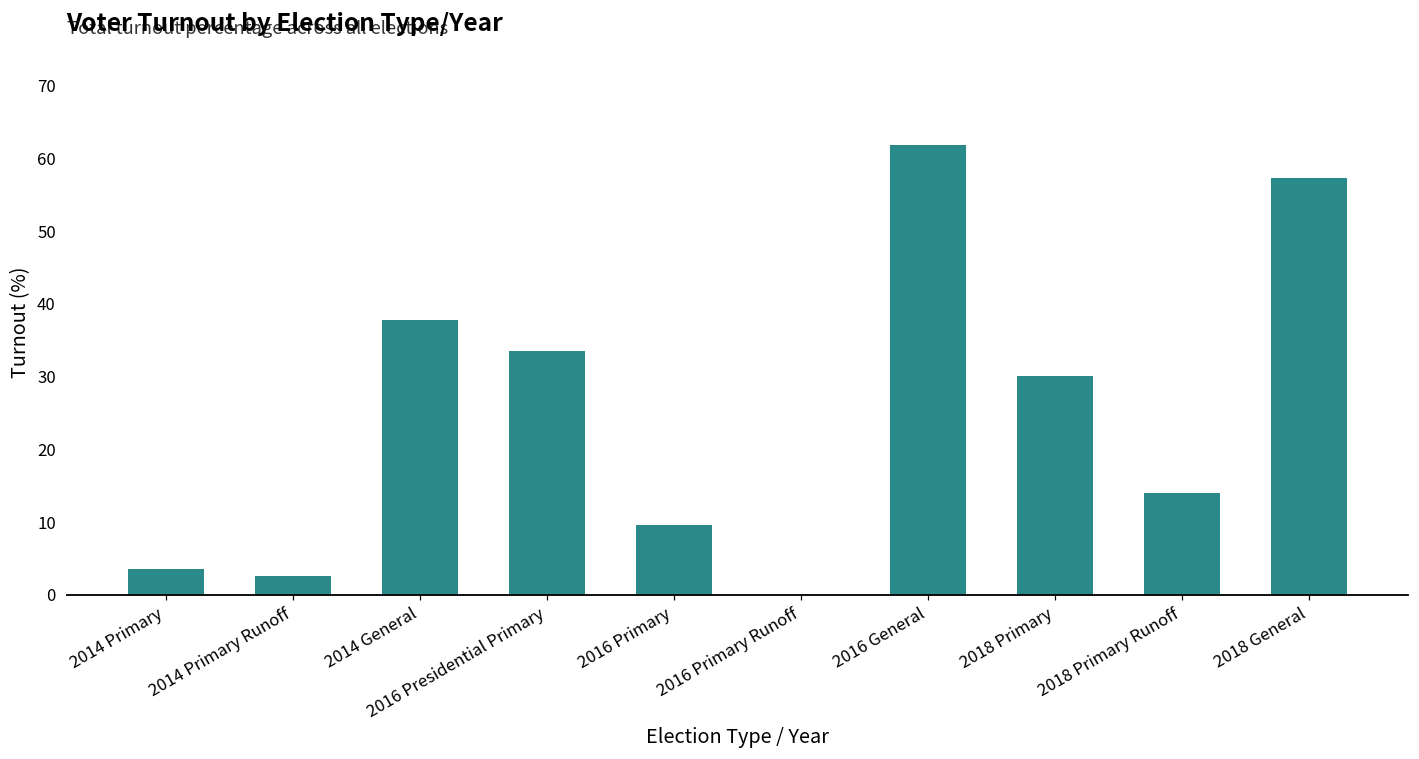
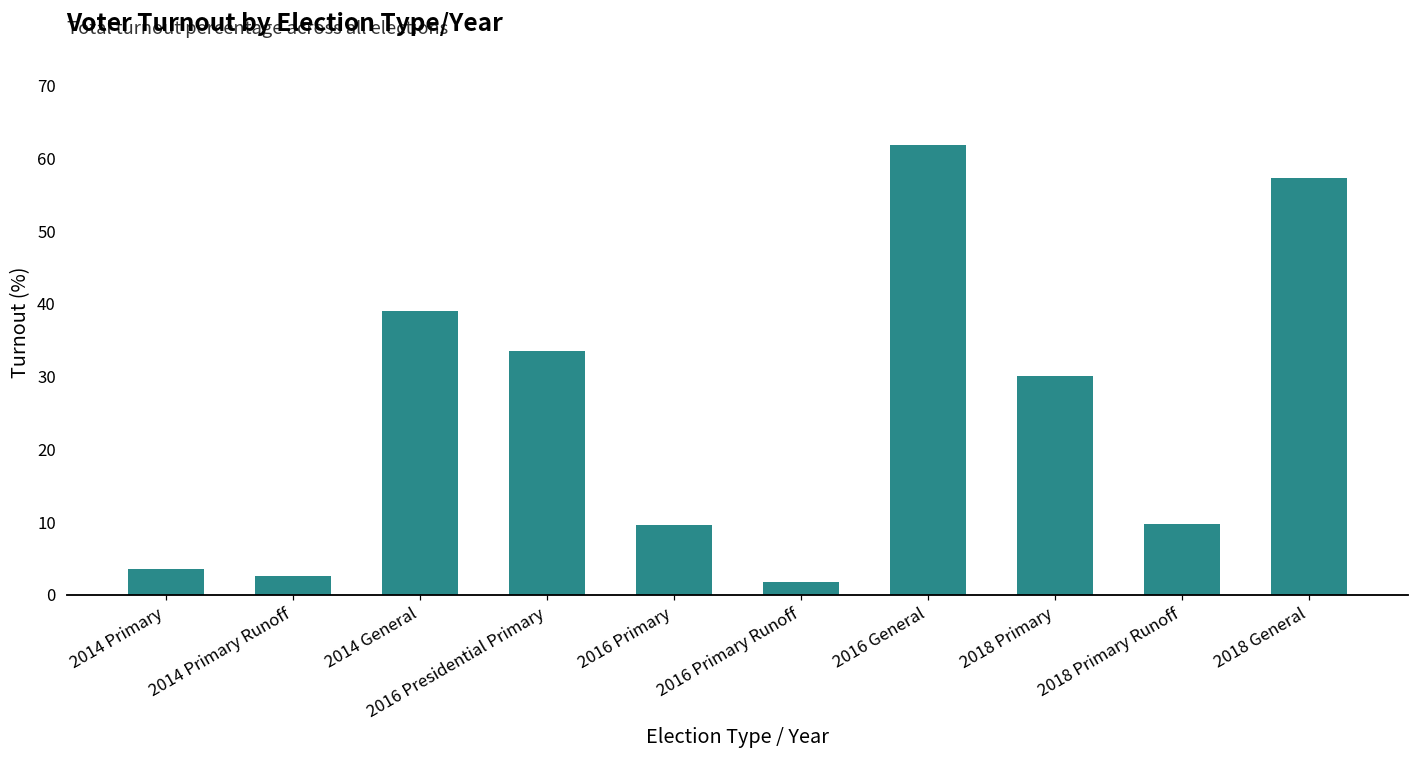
2014 General: 38 -> 39
2016 Primary Runoff: 0 -> 2
2018 Primary Runoff: 14 -> 10
